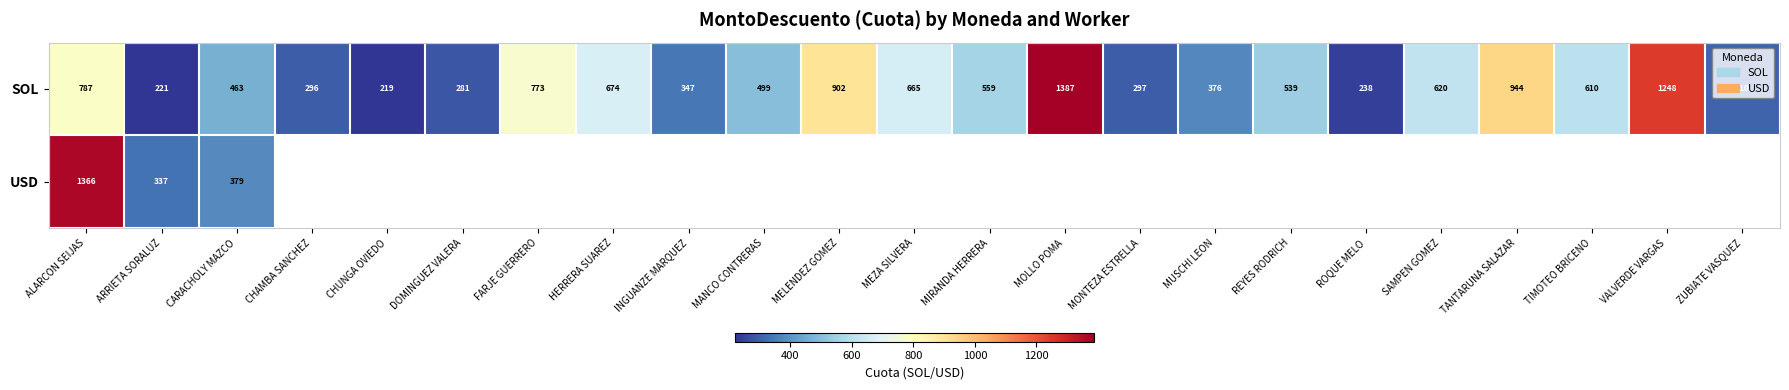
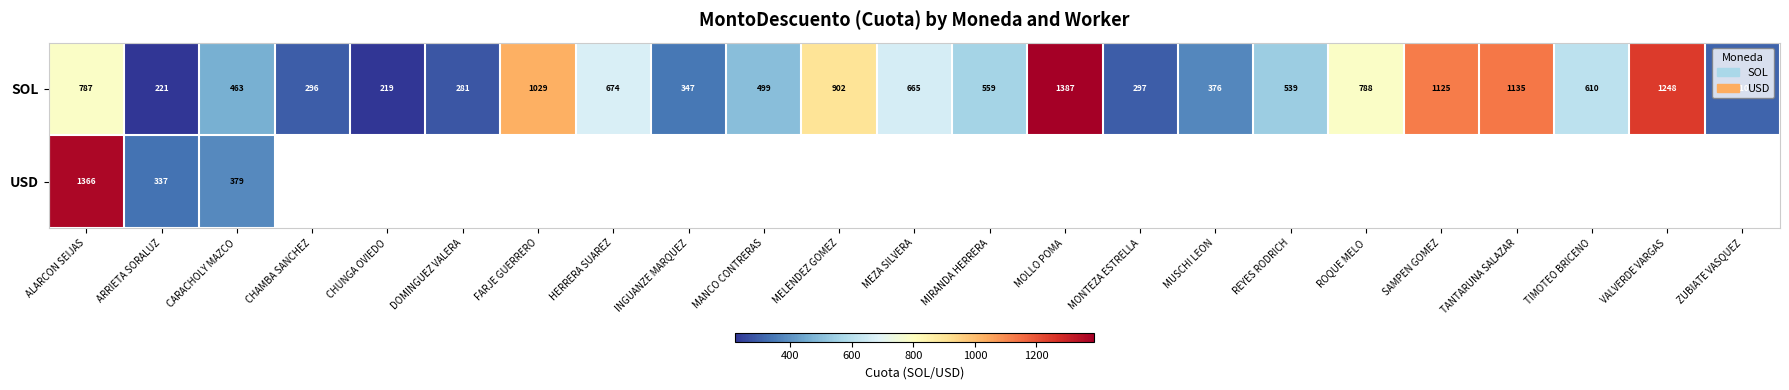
SOL, FARJE GUERRERO: 773 -> 1029
SOL, ROQUE MELO: 238 -> 788
SOL, SAMPEN GOMEZ: 620 -> 1125
SOL, TANTARUNA SALAZAR: 944 -> 1135
